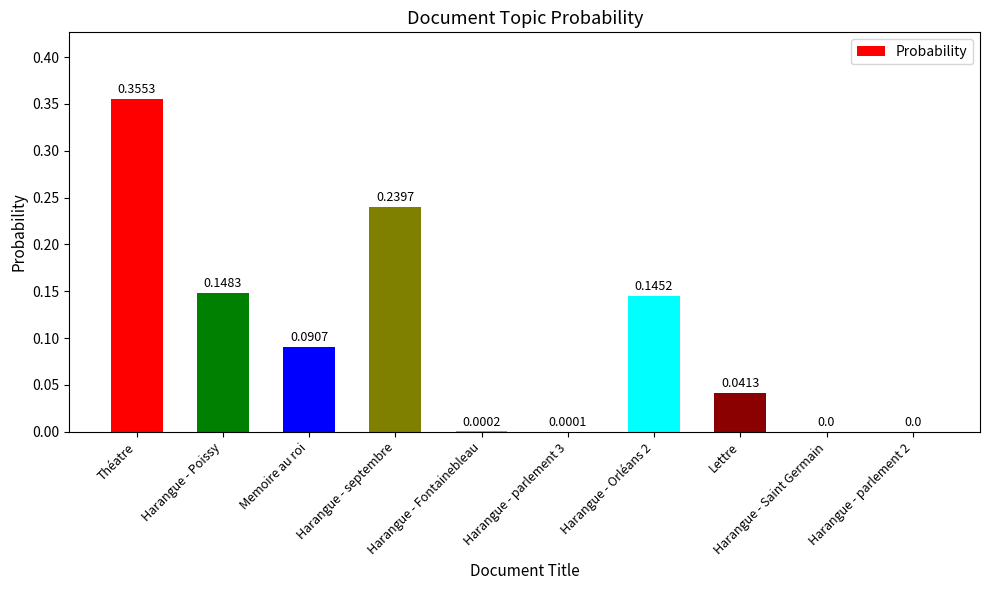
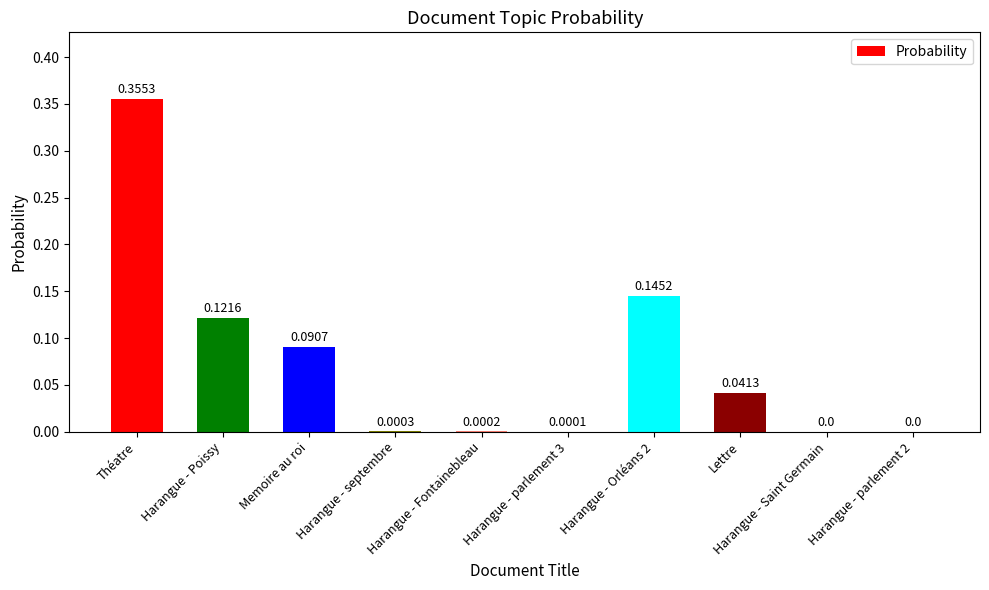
Harangue - Poissy: 0.1483 -> 0.1216
Harangue - septembre: 0.2397 -> 0.0003
